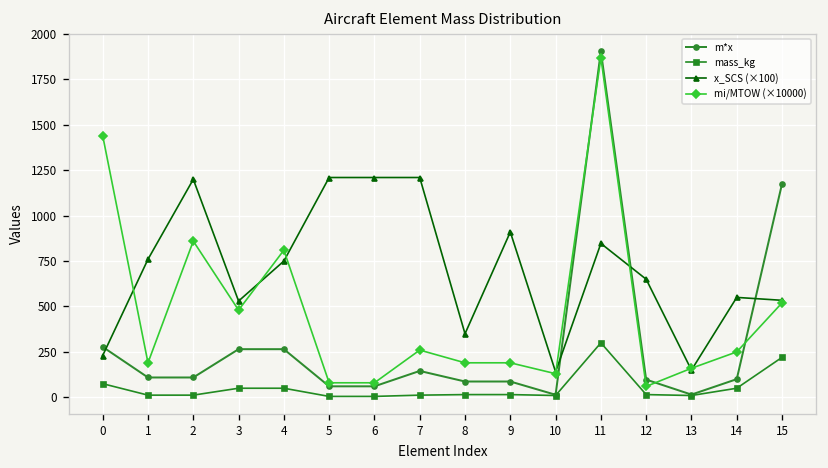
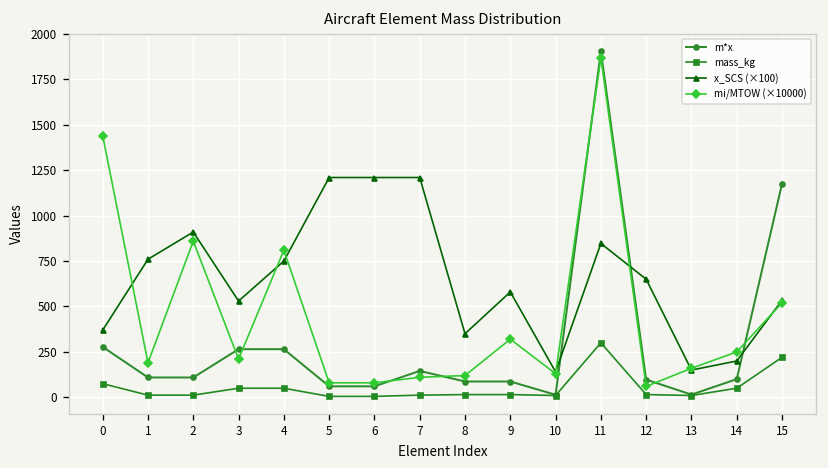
x_SCS (×100), 0: 230 -> 370
x_SCS (×100), 2: 1200 -> 910
mi/MTOW (×10000), 3: 480 -> 210
mi/MTOW (×10000), 7: 260 -> 110
mi/MTOW (×10000), 8: 190 -> 120
x_SCS (×100), 9: 910 -> 580
mi/MTOW (×10000), 9: 190 -> 320
x_SCS (×100), 14: 550 -> 200
